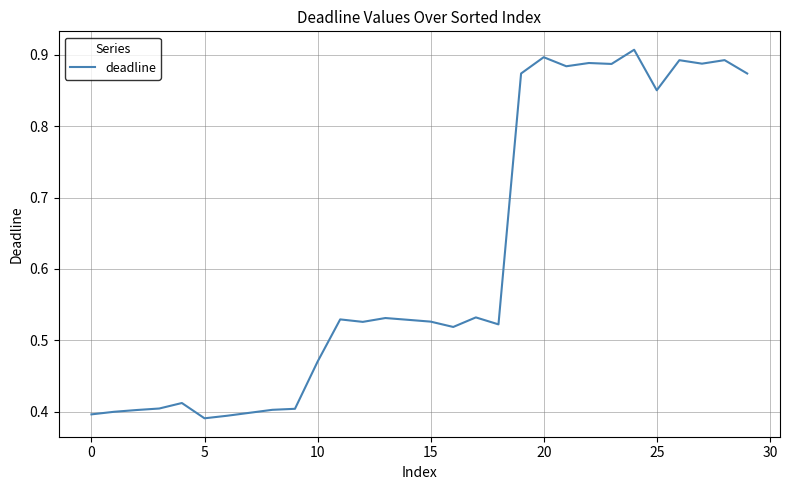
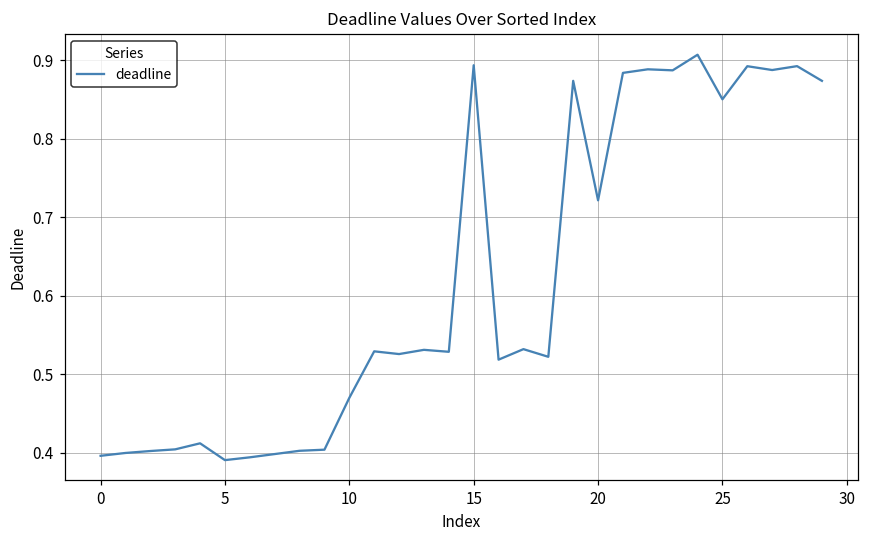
15: 0.53 -> 0.89
20: 0.90 -> 0.72
